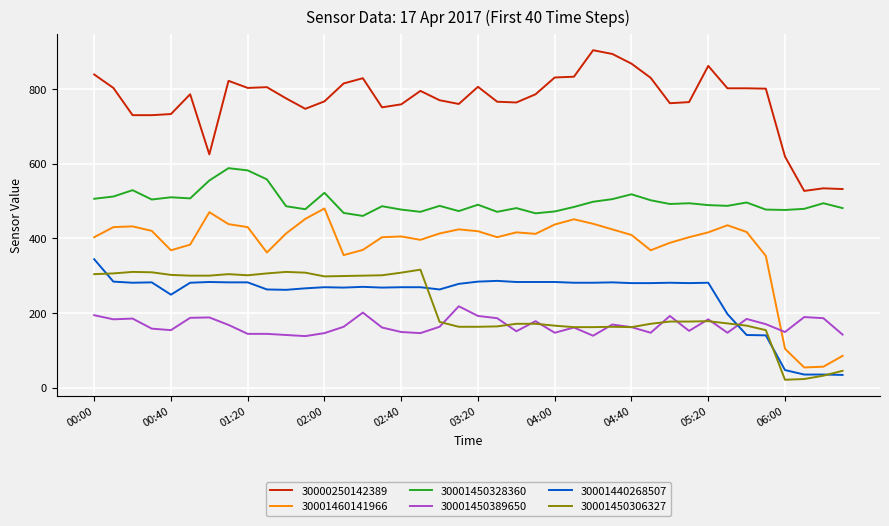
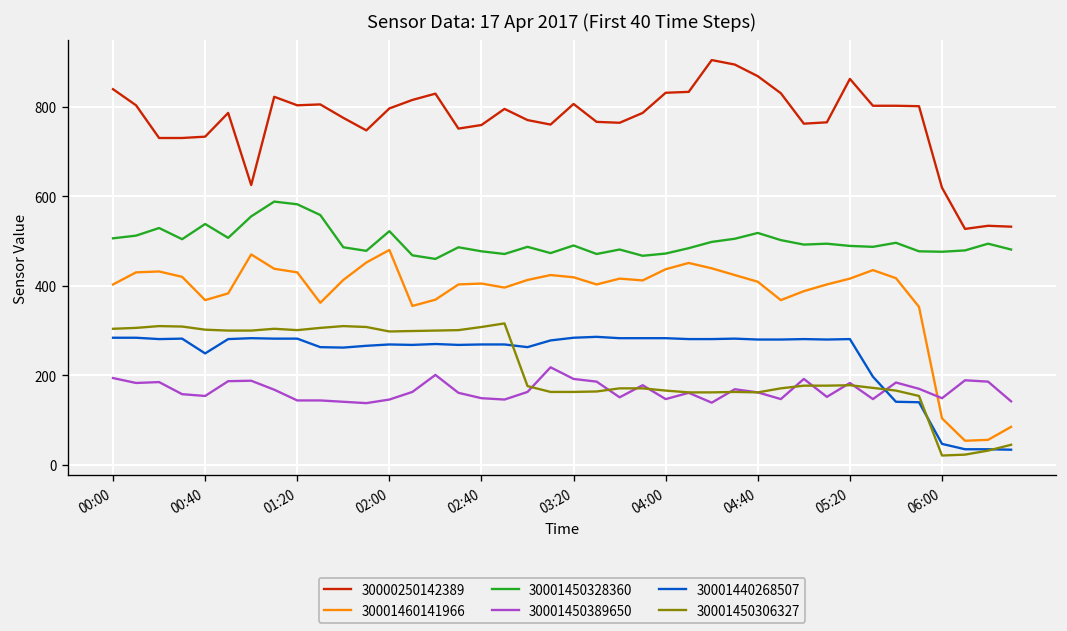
30001440268507, 00:00: 340 -> 280
30001450328360, 00:40: 510 -> 540
30000250142389, 02:00: 770 -> 800
